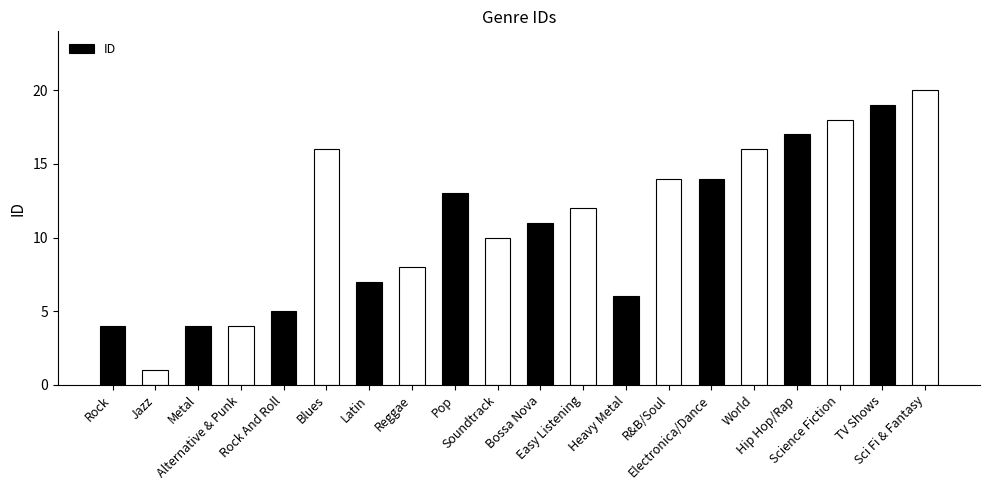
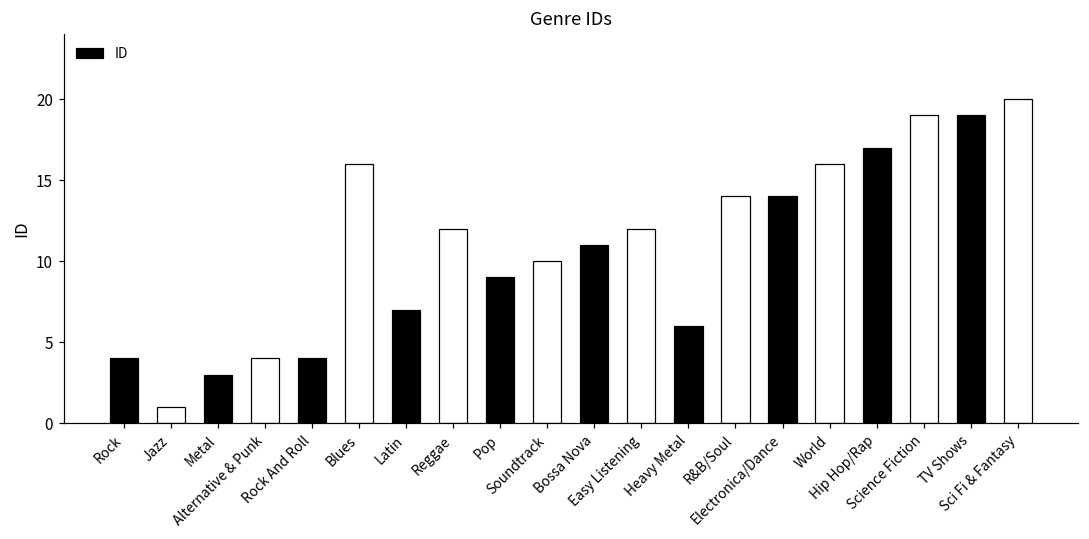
Metal: 4 -> 3
Rock And Roll: 5 -> 4
Reggae: 8 -> 12
Pop: 13 -> 9
Science Fiction: 18 -> 19
